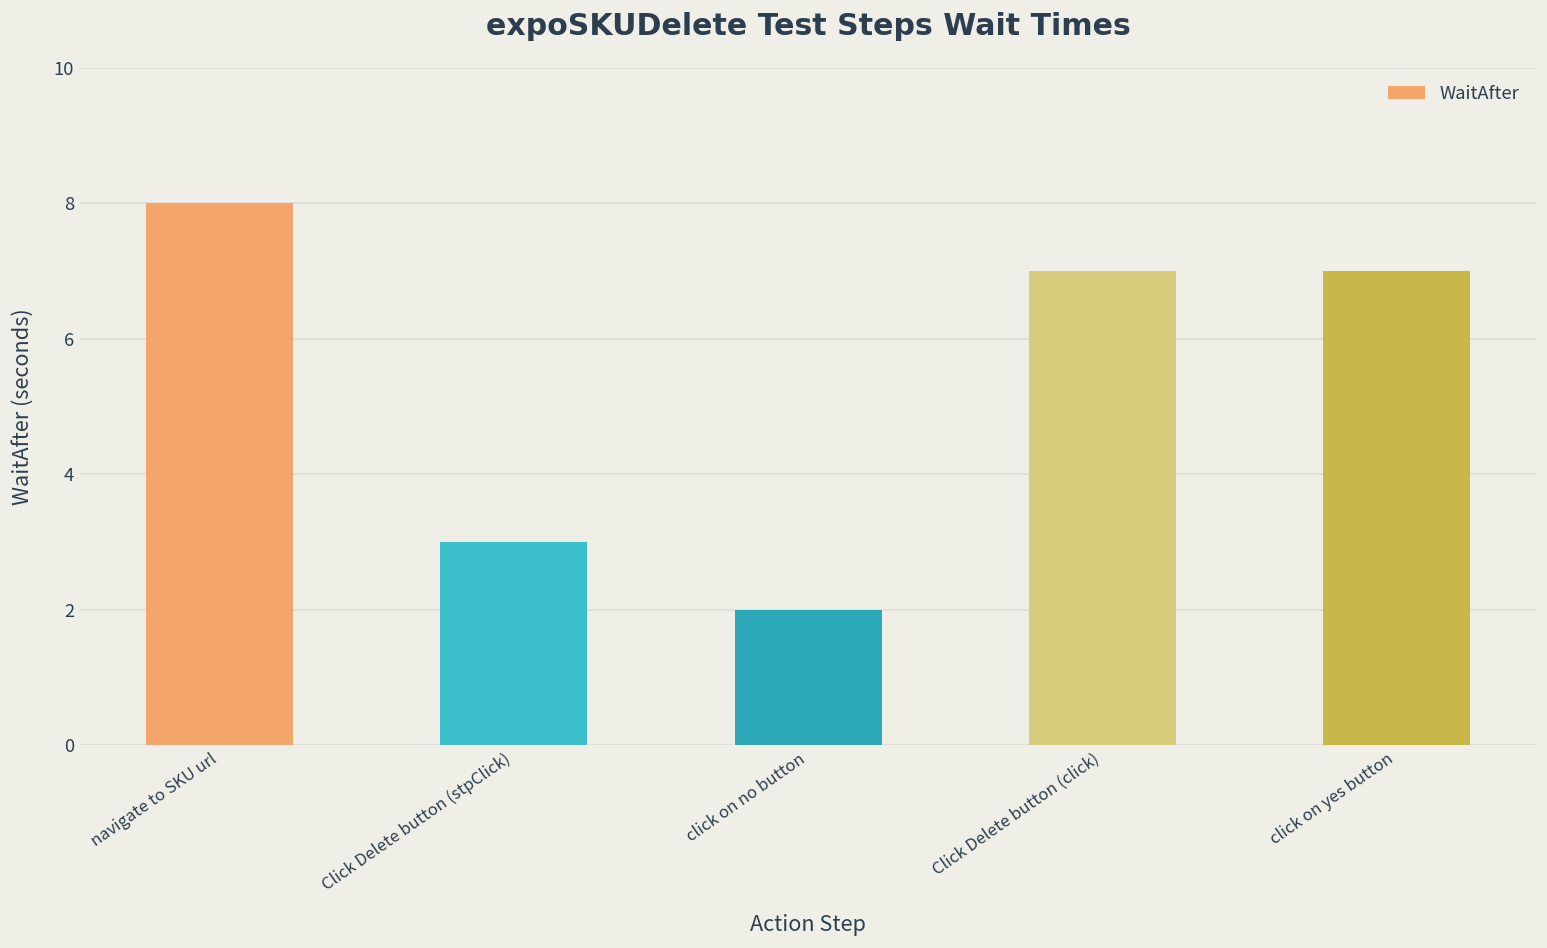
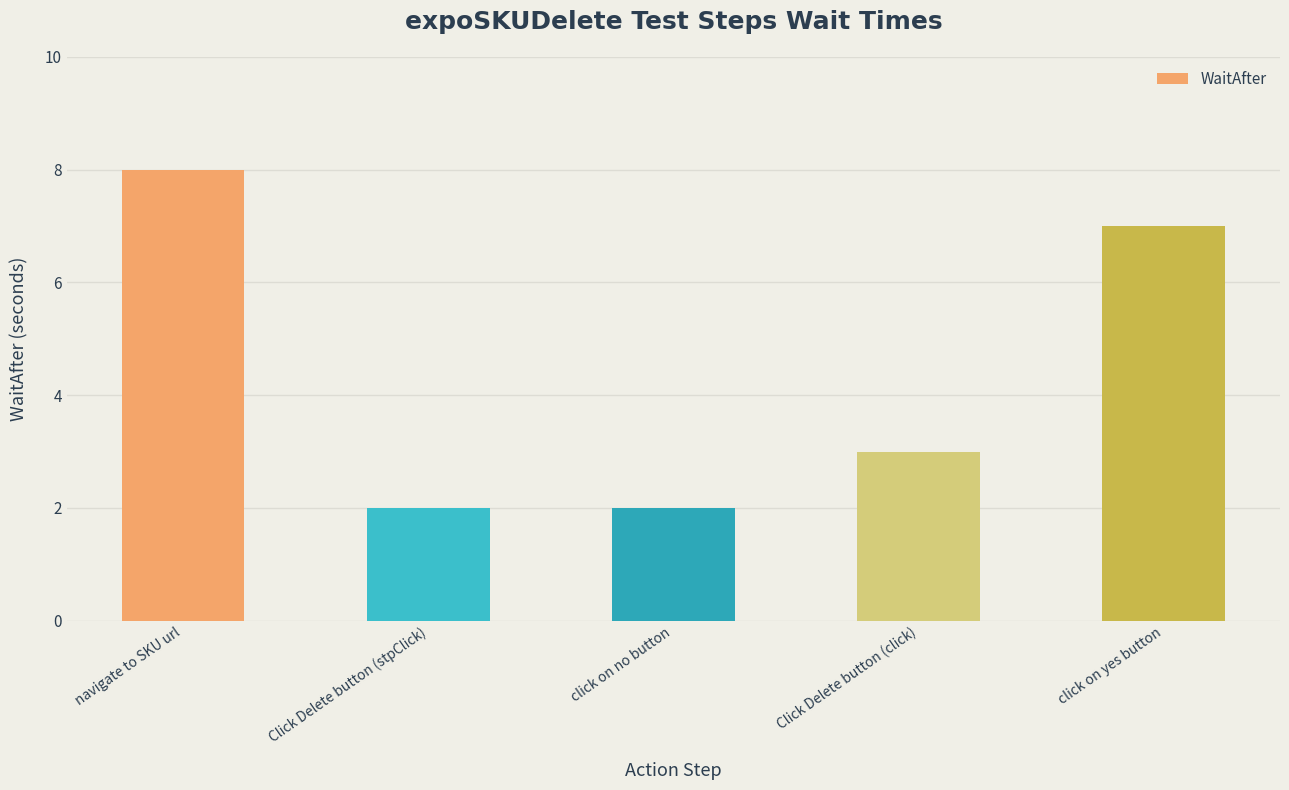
Click Delete button (stpClick): 3 -> 2
Click Delete button (click): 7 -> 3
